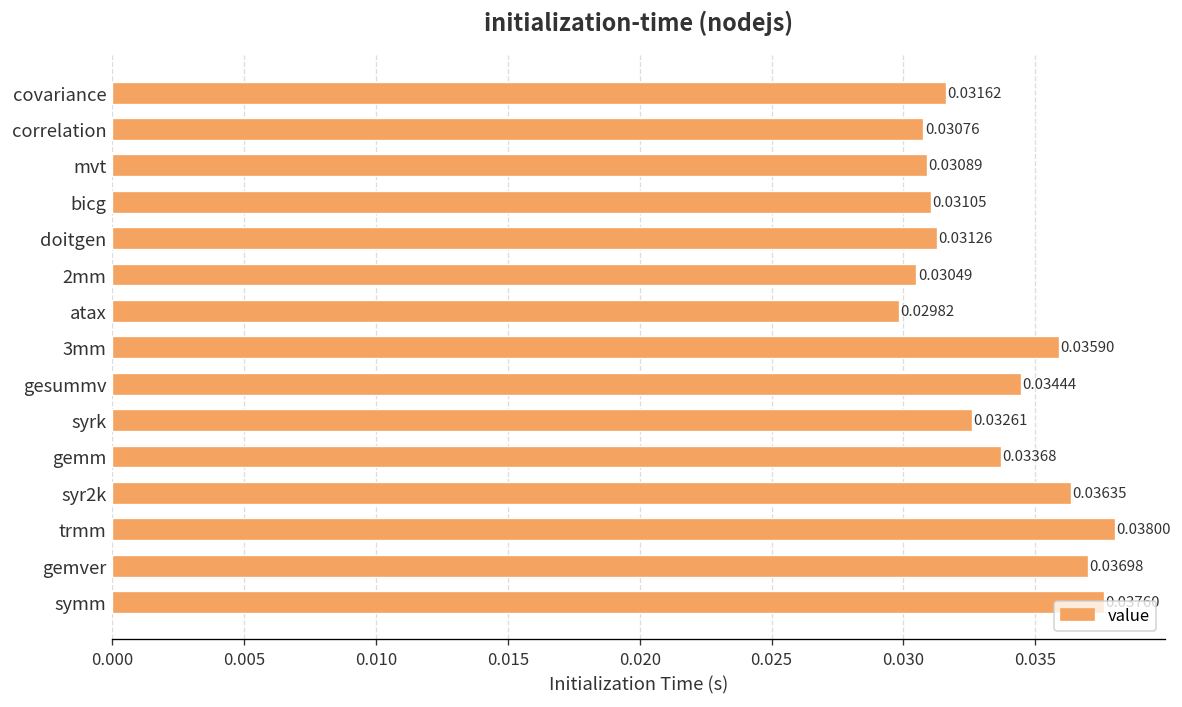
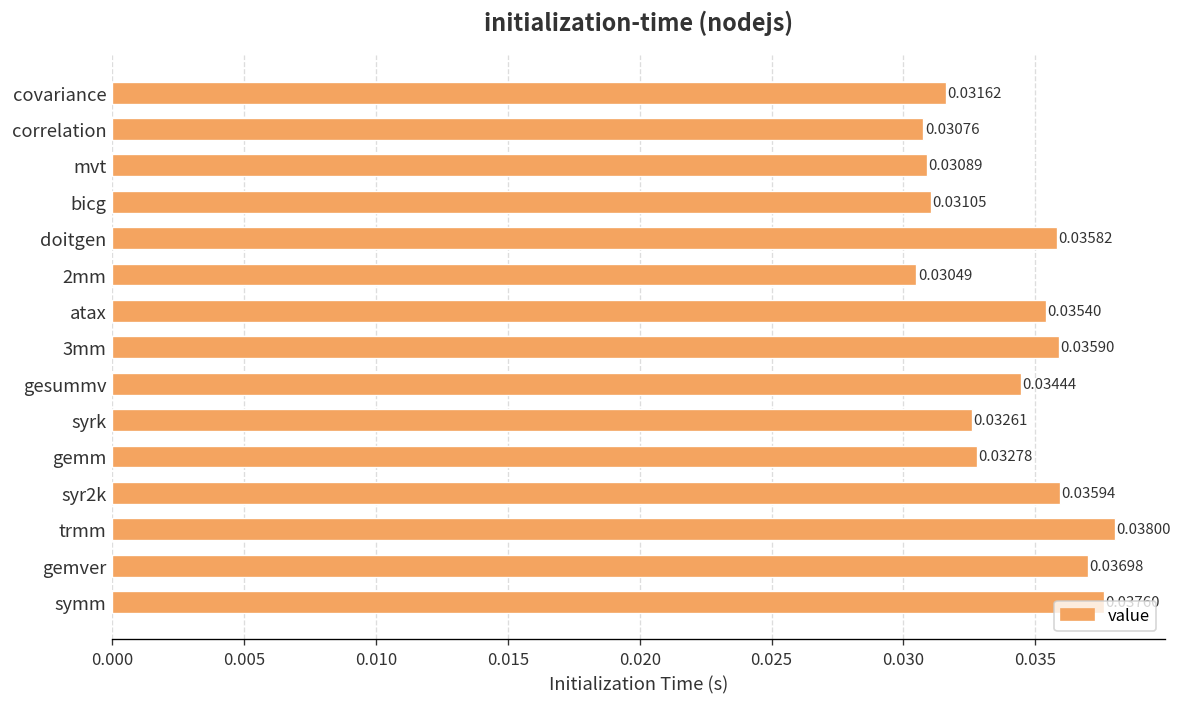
doitgen: 0.03126 -> 0.03582
atax: 0.02982 -> 0.03540
gemm: 0.03368 -> 0.03278
syr2k: 0.03635 -> 0.03594
